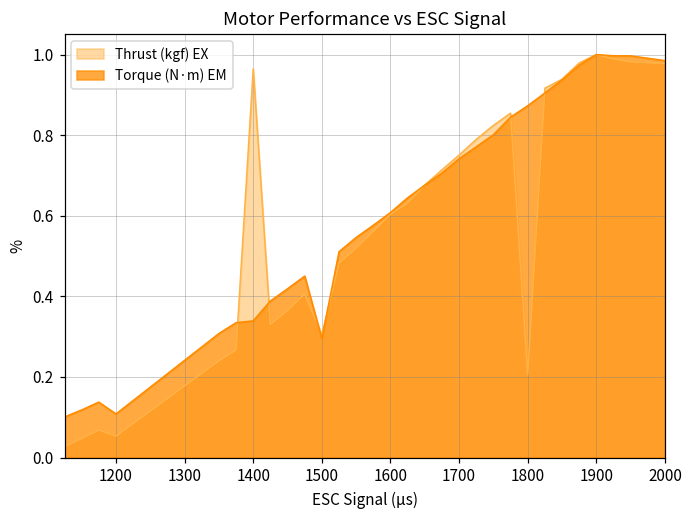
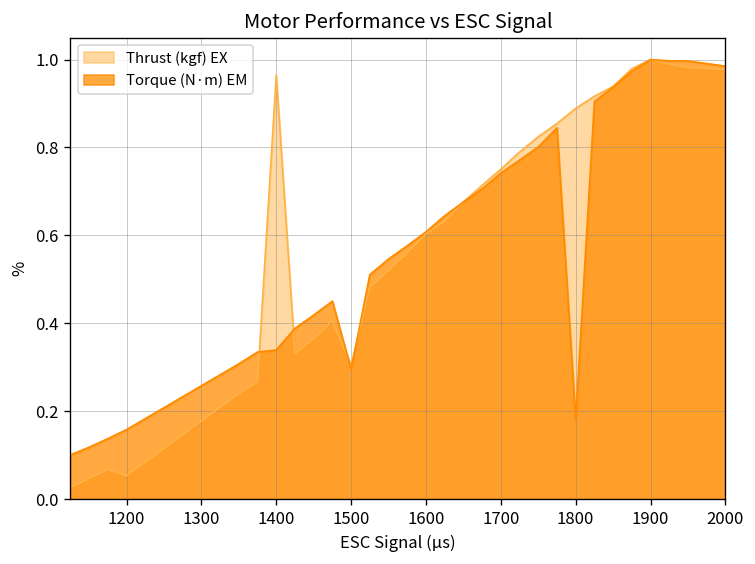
Torque (N·m) EM, 1200: 0.11 -> 0.16
Thrust (kgf) EX, 1800: 0.21 -> 0.89
Torque (N·m) EM, 1800: 0.87 -> 0.18
